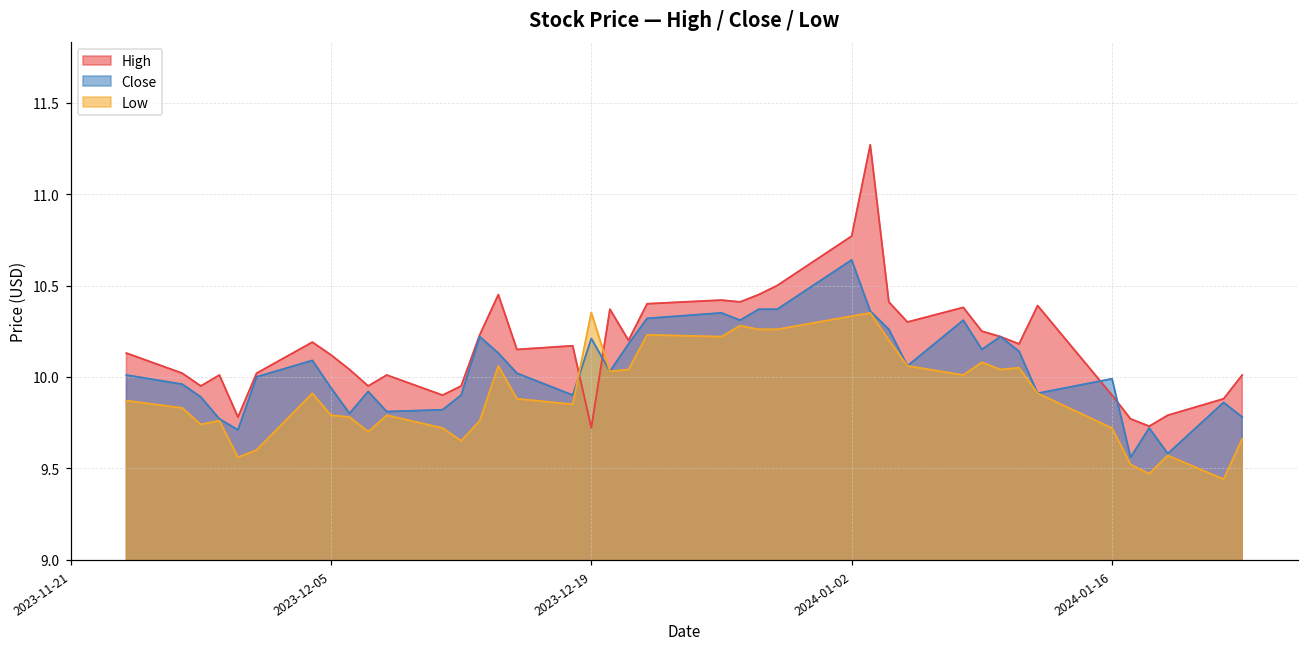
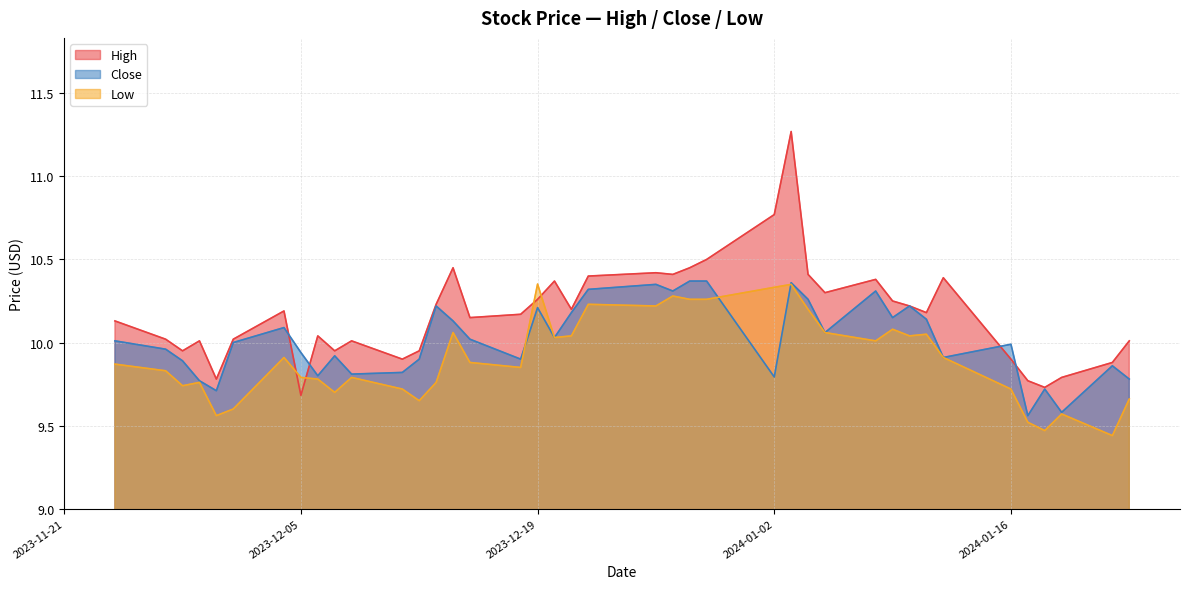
High, 2023-12-05: 10.12 -> 9.68
High, 2023-12-19: 9.72 -> 10.26
Close, 2024-01-02: 10.64 -> 9.79
